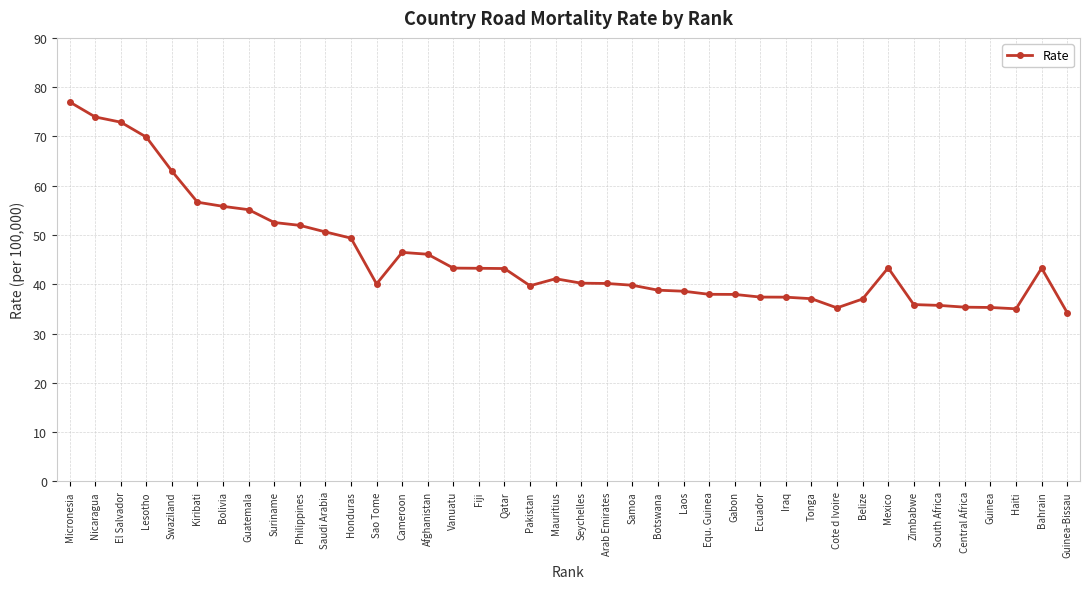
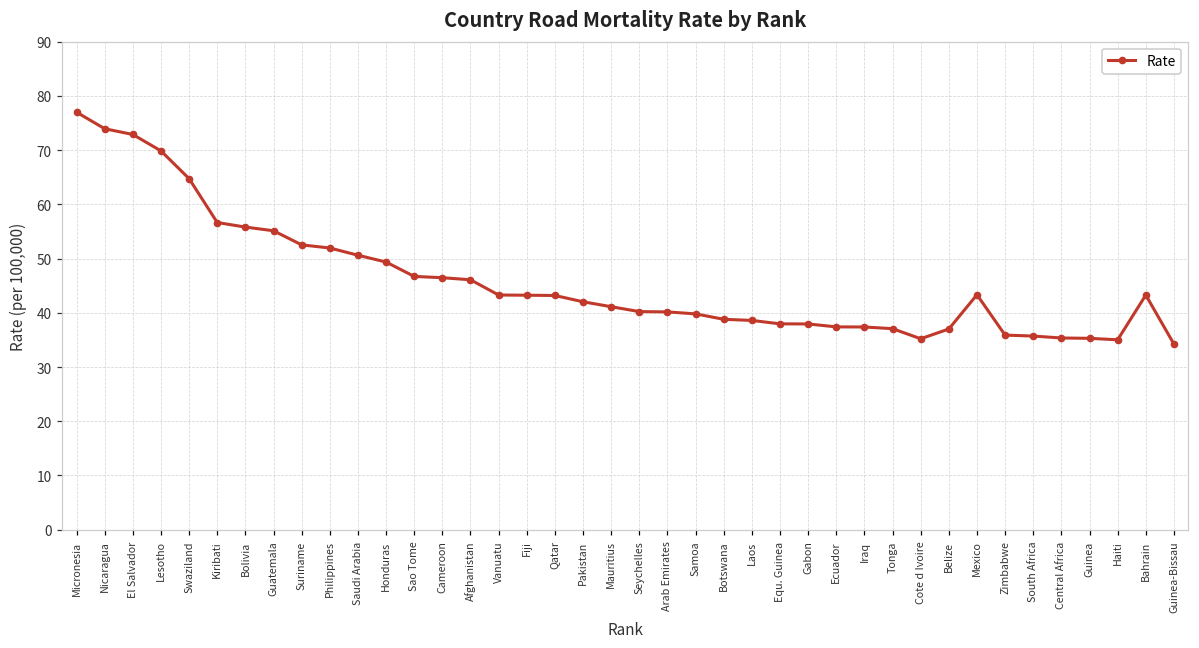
Swaziland: 63 -> 65
Sao Tome: 40 -> 47
Pakistan: 40 -> 42
